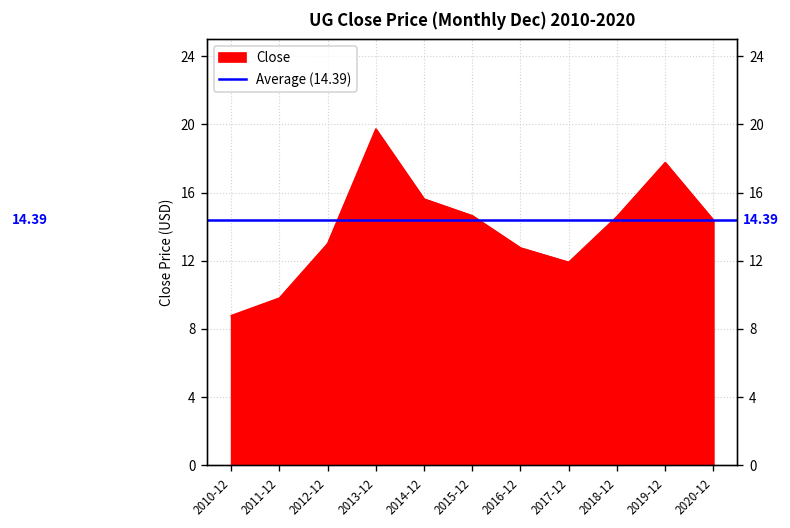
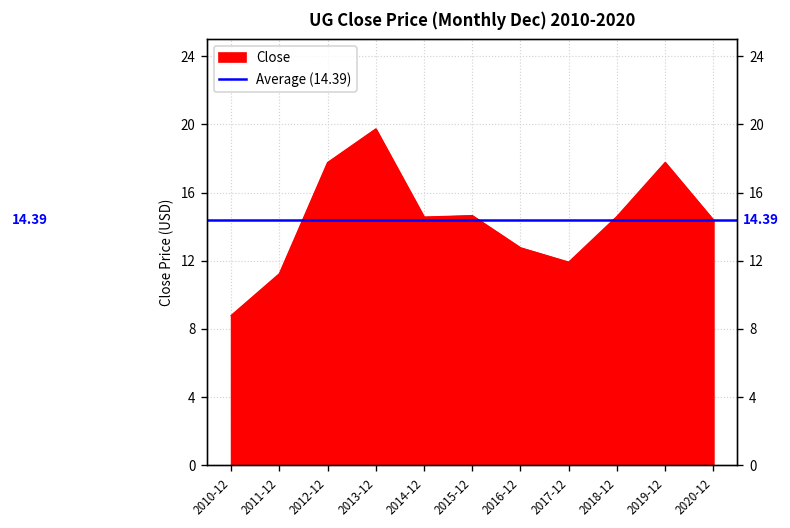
2011-12: 9.8 -> 11.2
2012-12: 13.0 -> 17.8
2014-12: 15.6 -> 14.6
